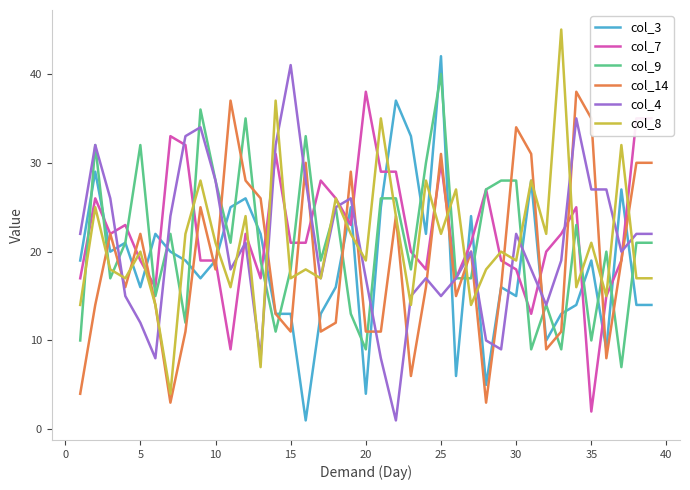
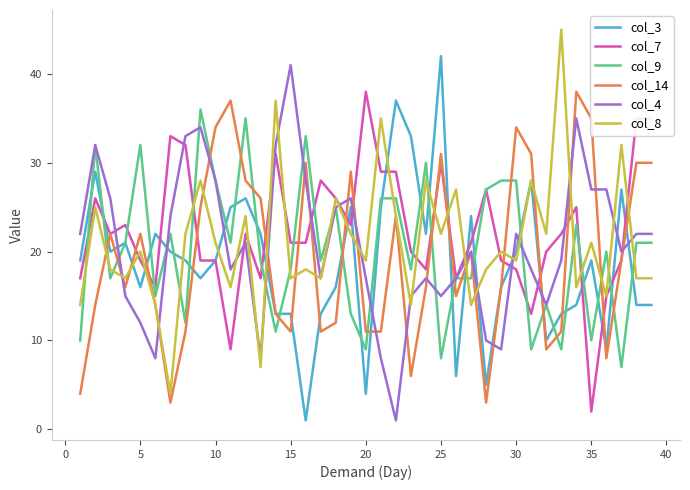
col_14, 10: 18 -> 34
col_9, 25: 40 -> 8
col_3, 30: 15 -> 20
